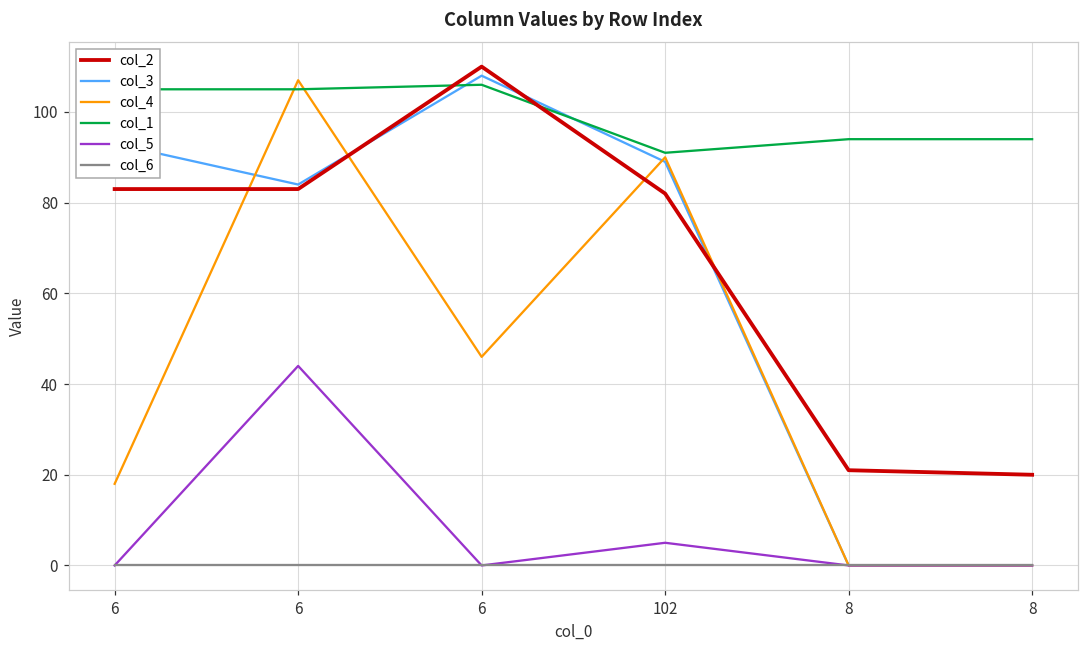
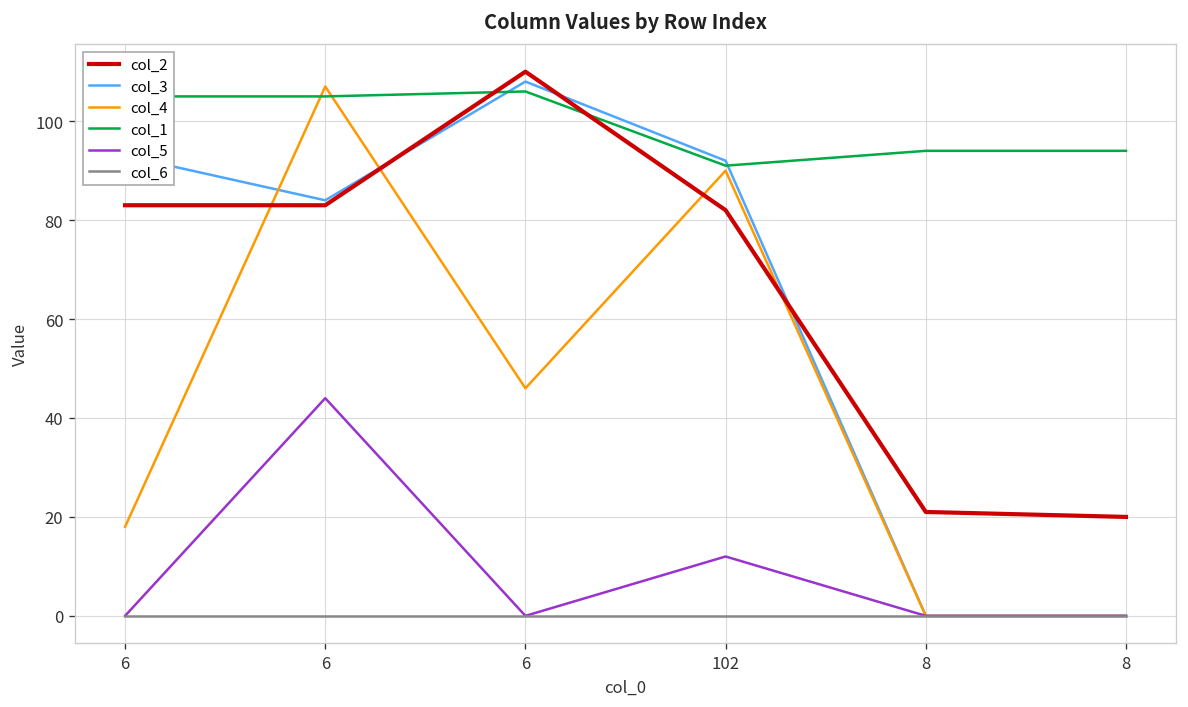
col_3, 102: 89 -> 92
col_5, 102: 5 -> 12
